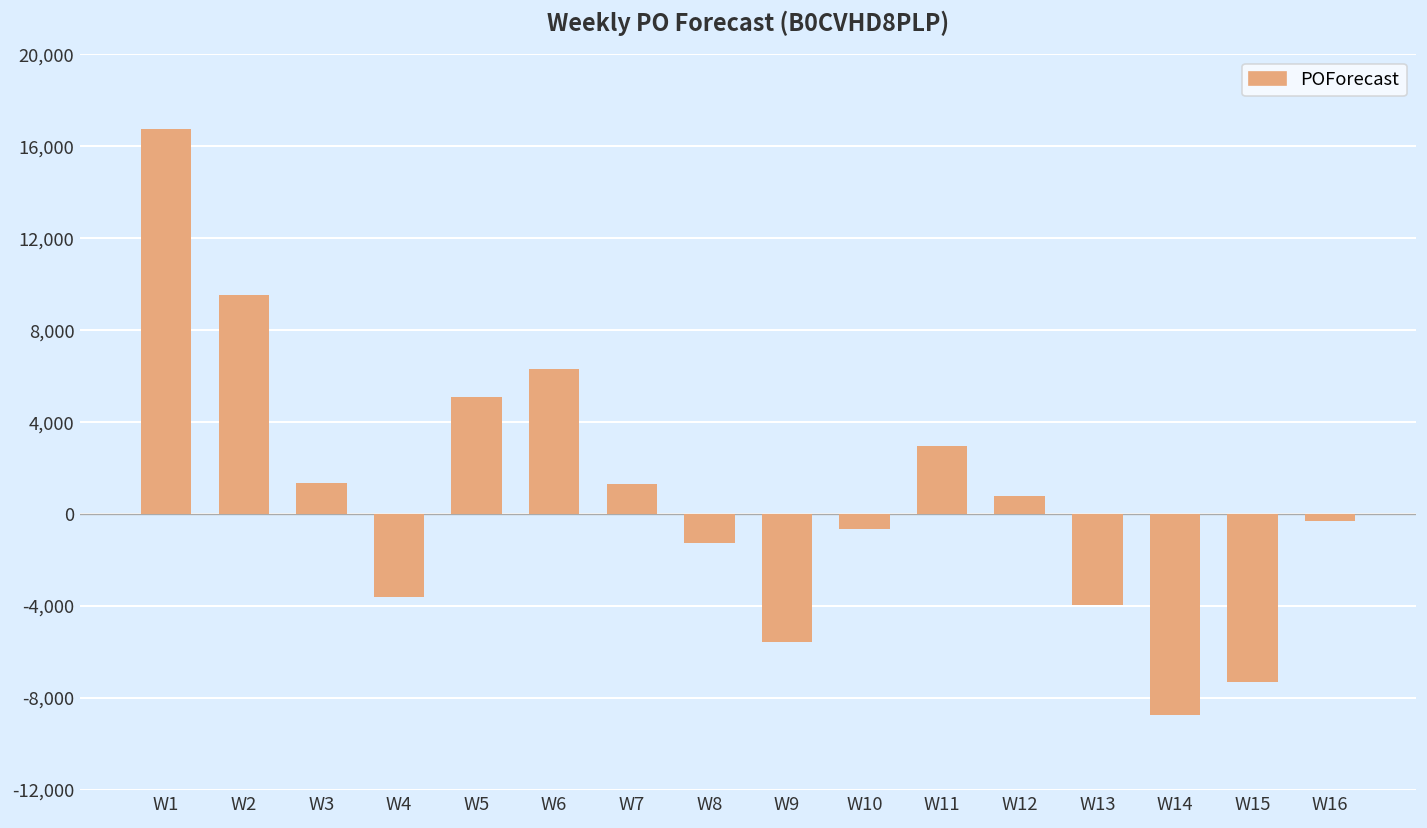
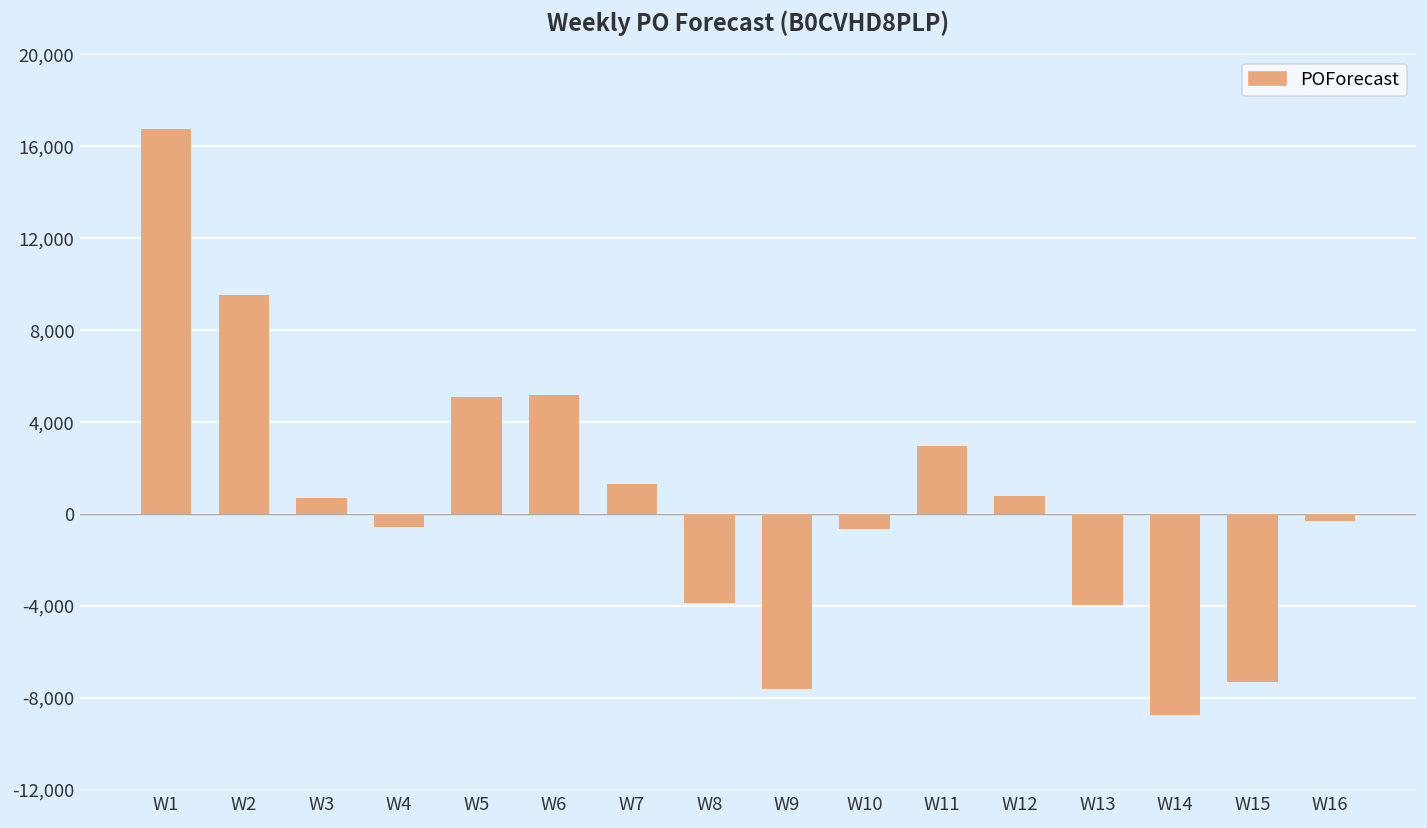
W3: 1,300 -> 700
W4: -3,600 -> -600
W6: 6,300 -> 5,200
W8: -1,300 -> -3,900
W9: -5,600 -> -7,600
